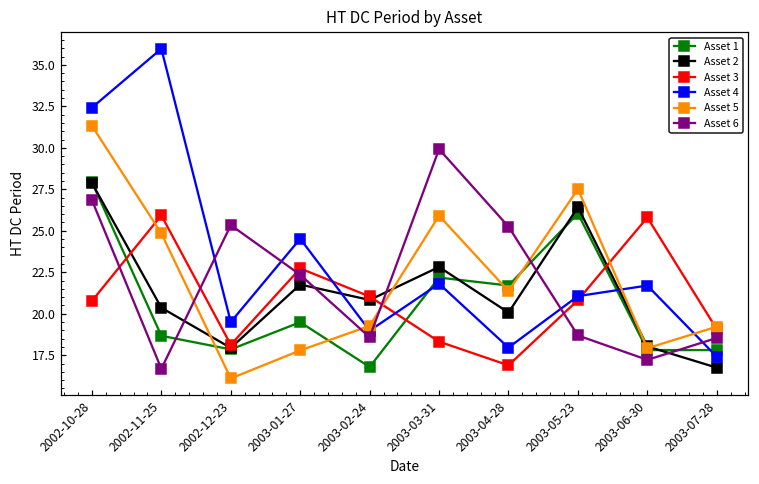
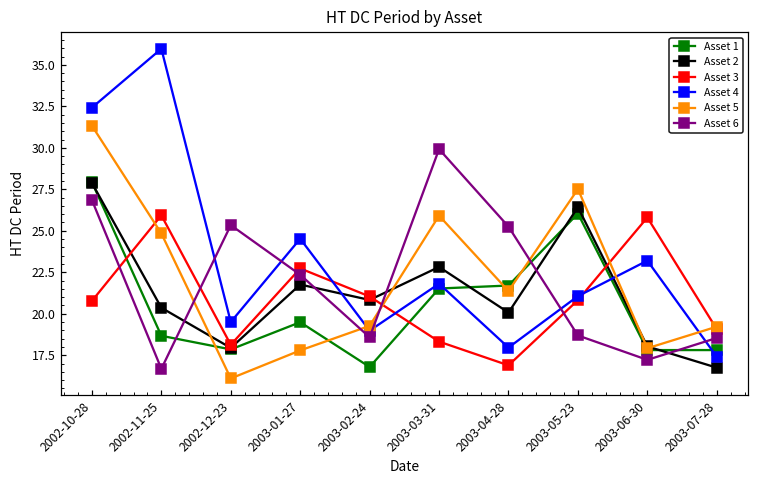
Asset 1, 2003-03-31: 22.2 -> 21.5
Asset 4, 2003-06-30: 21.7 -> 23.2
